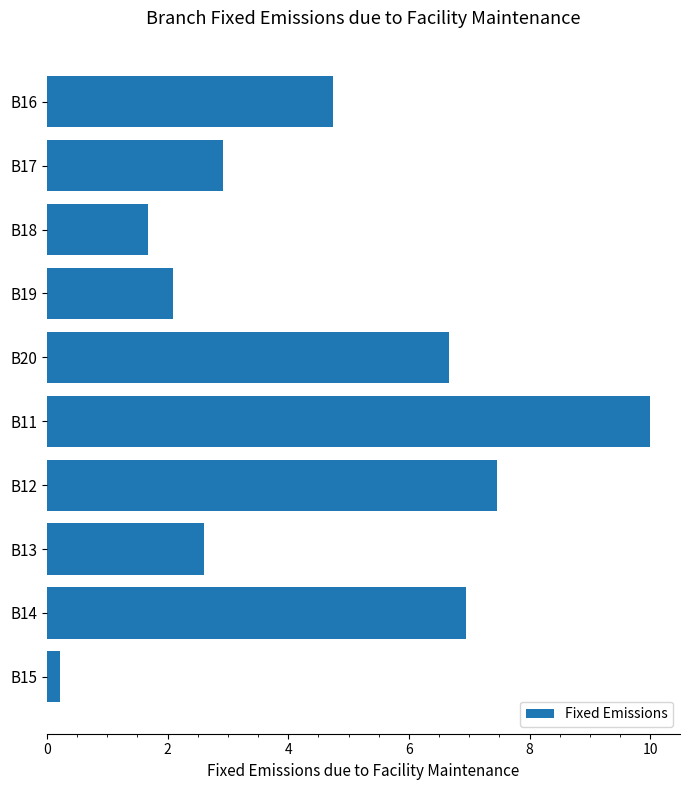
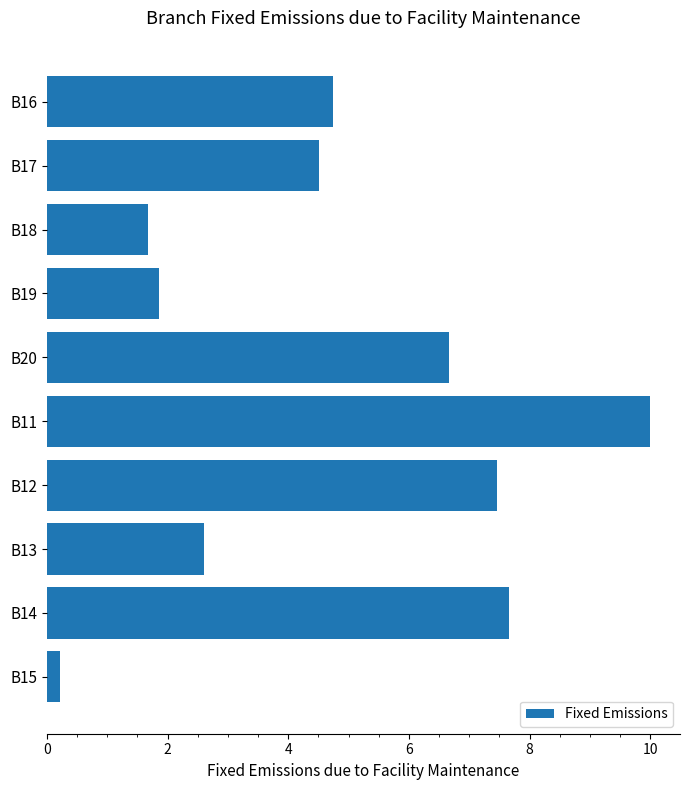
B17: 2.9 -> 4.5
B19: 2.1 -> 1.9
B14: 6.9 -> 7.7
